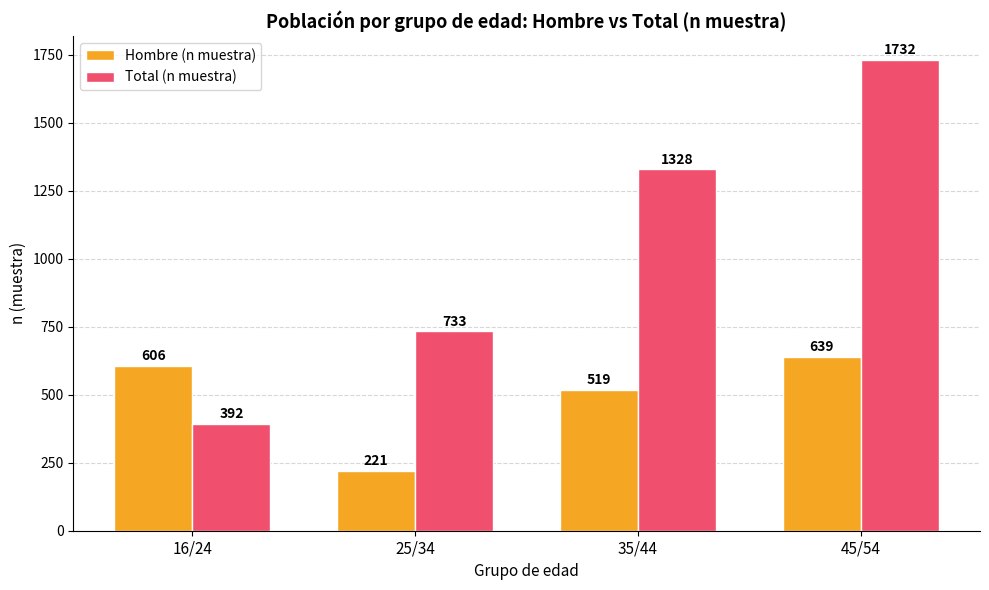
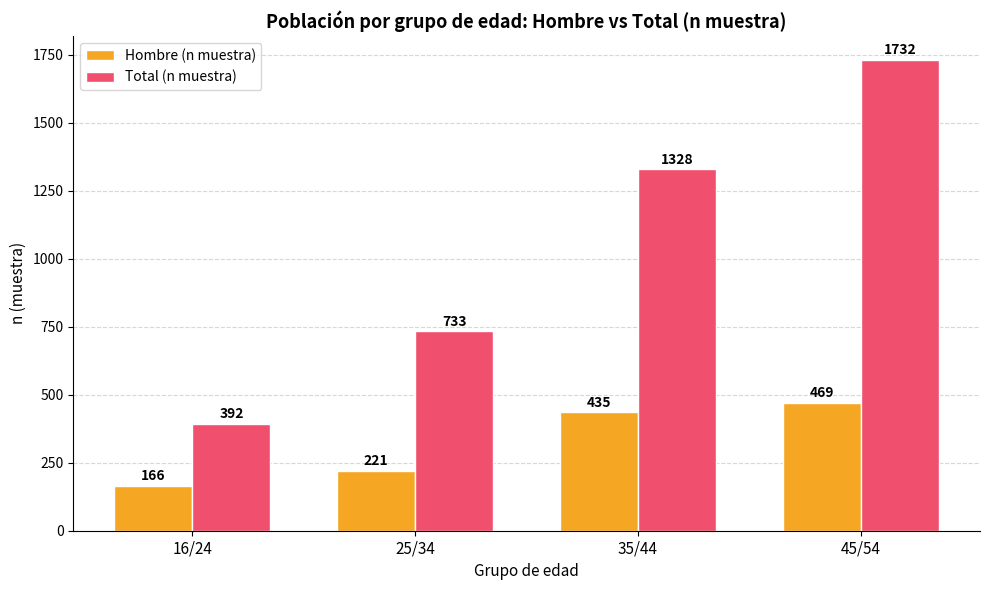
Hombre (n muestra), 16/24: 606 -> 166
Hombre (n muestra), 35/44: 519 -> 435
Hombre (n muestra), 45/54: 639 -> 469
